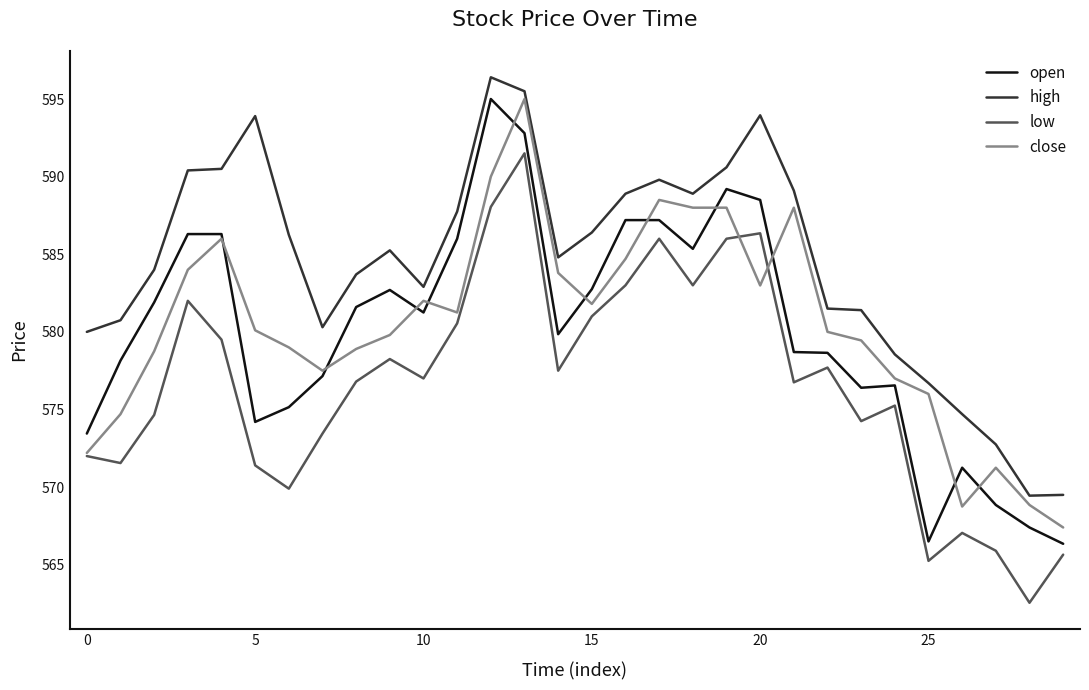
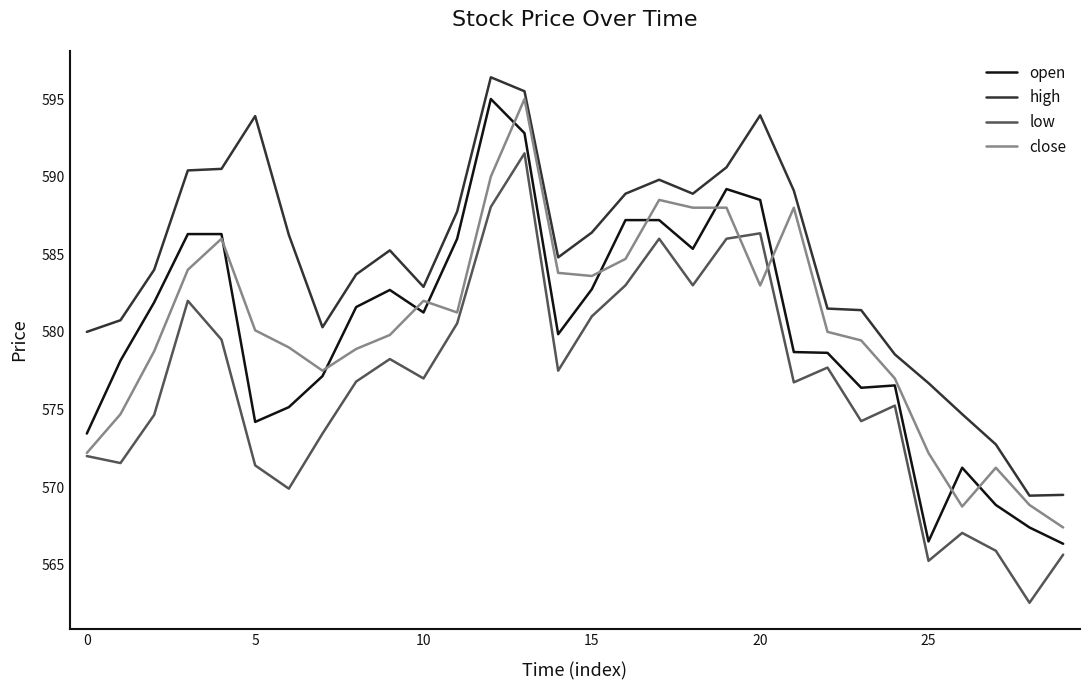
close, 15: 581.8 -> 583.6
close, 25: 576.0 -> 572.2
